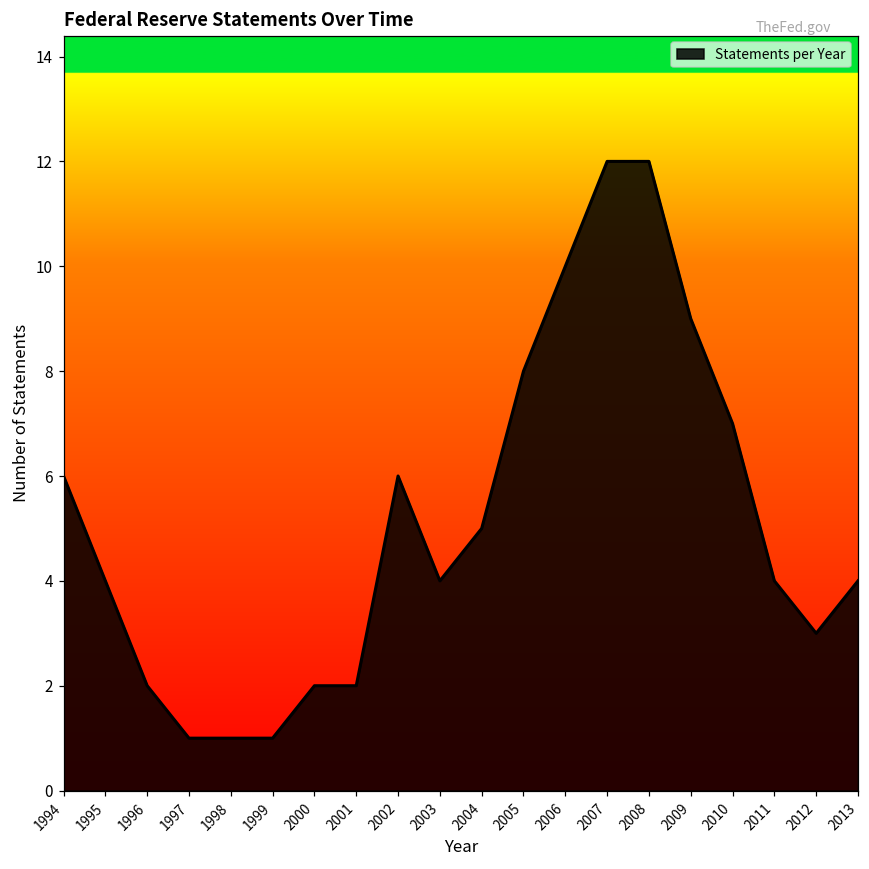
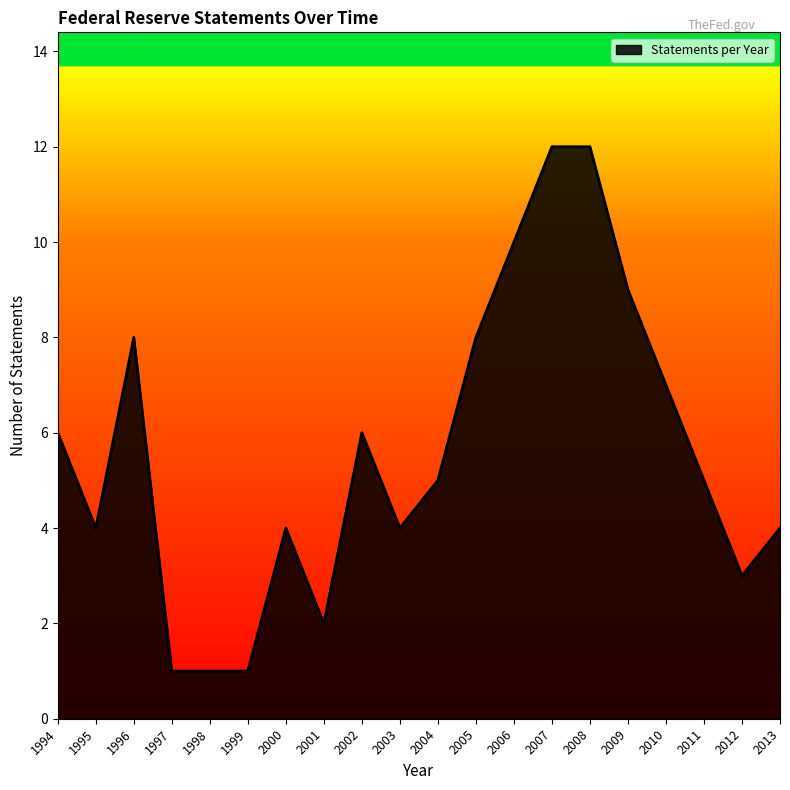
1996: 2 -> 8
2000: 2 -> 4
2011: 4 -> 5
